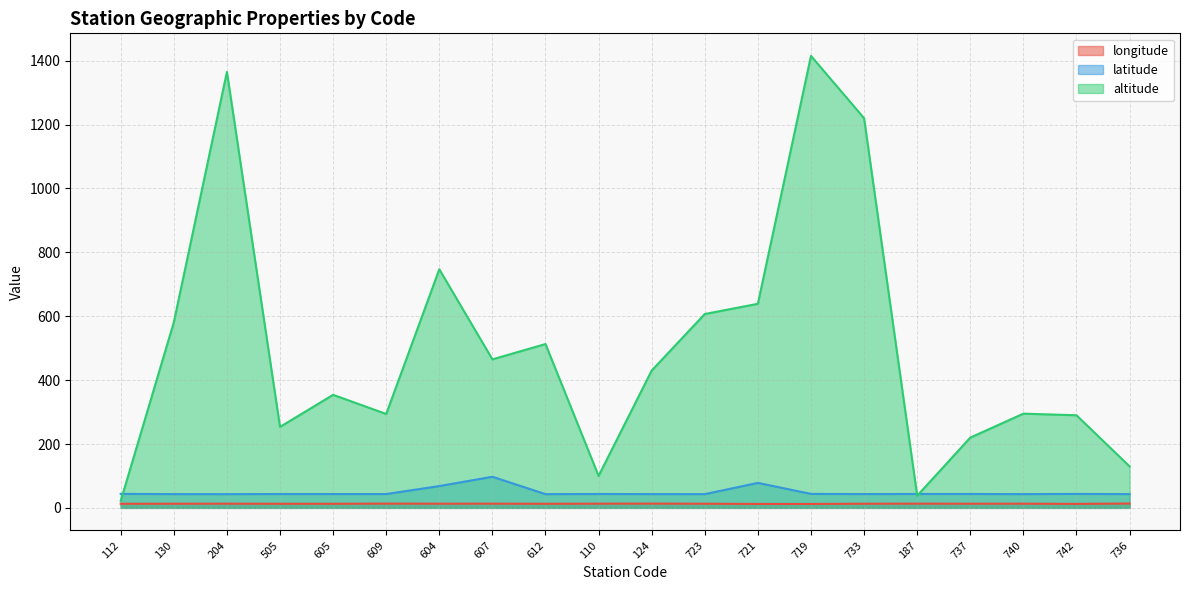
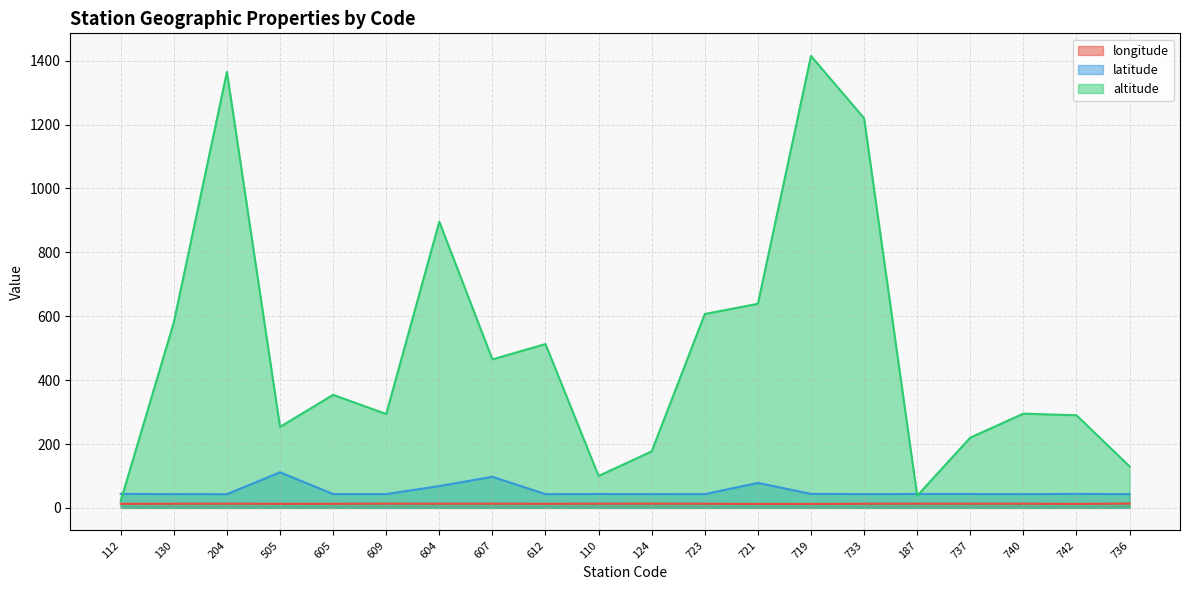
latitude, 505: 40 -> 110
altitude, 604: 750 -> 900
altitude, 124: 430 -> 180
